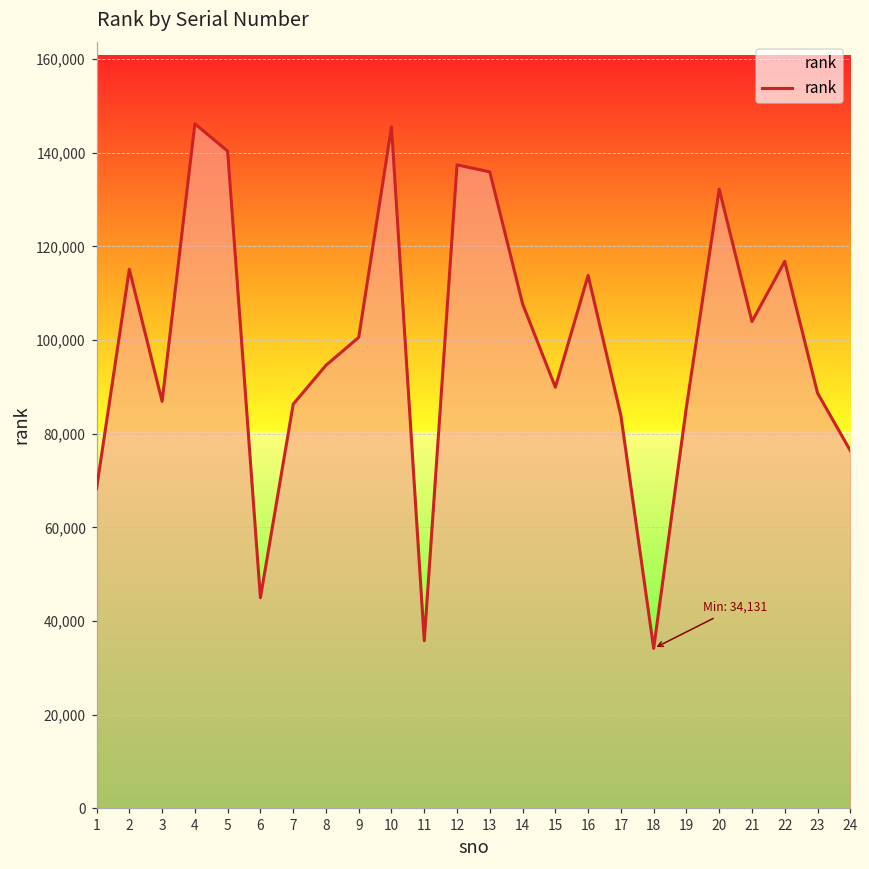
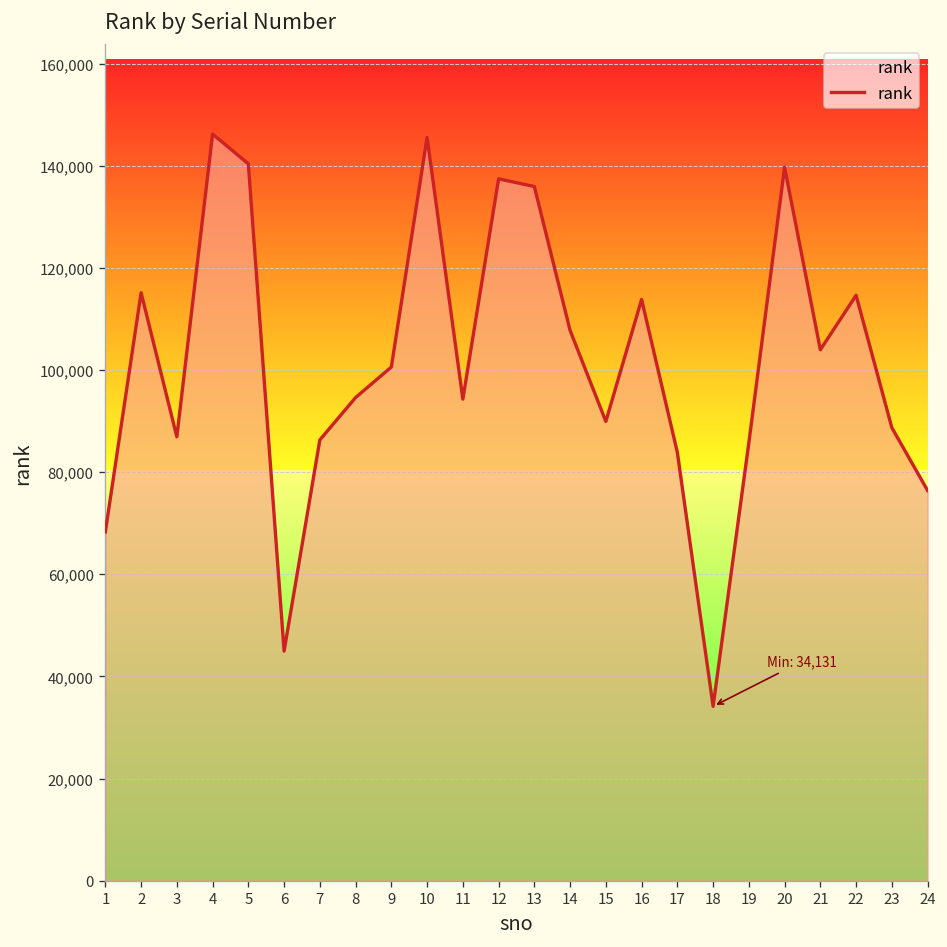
11: 36,000 -> 94,000
20: 132,000 -> 140,000
22: 117,000 -> 115,000
